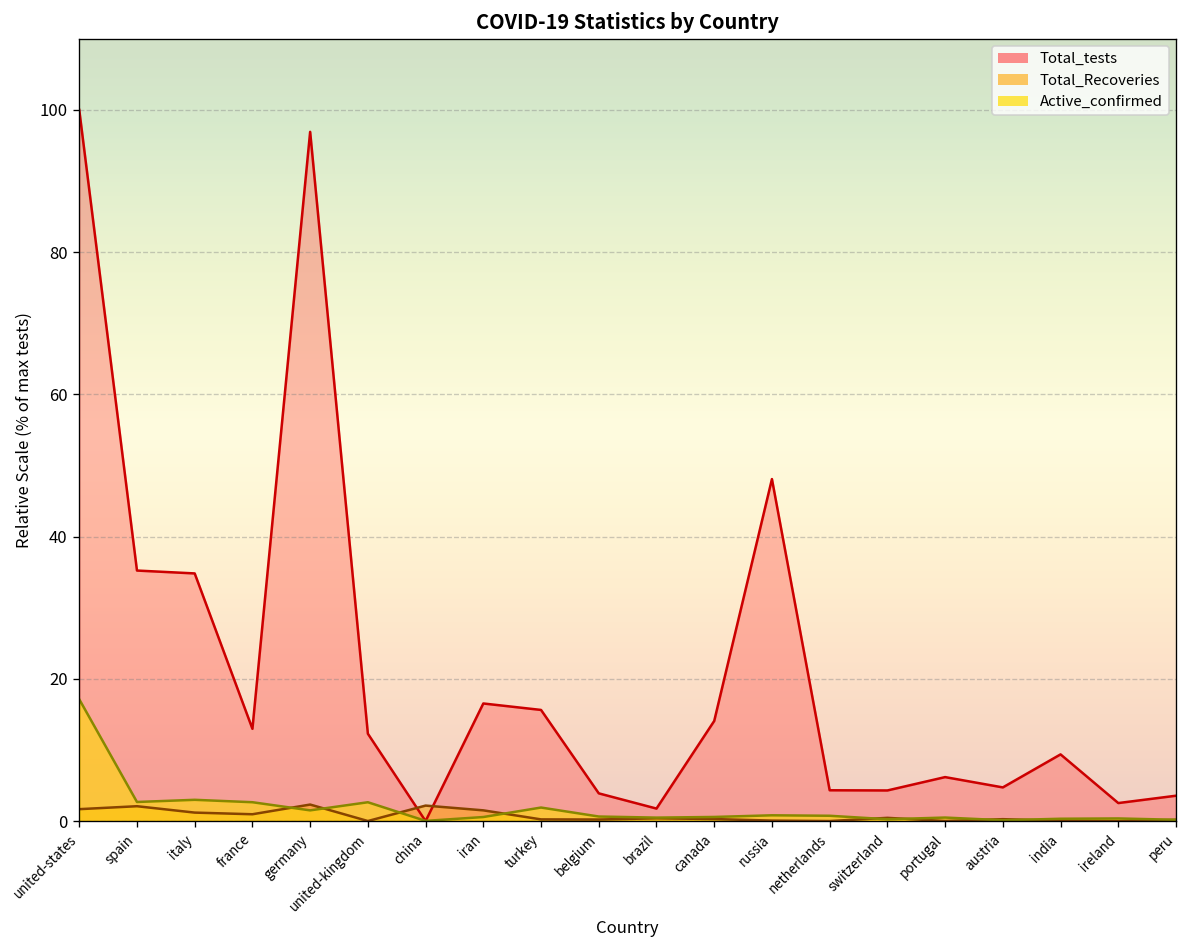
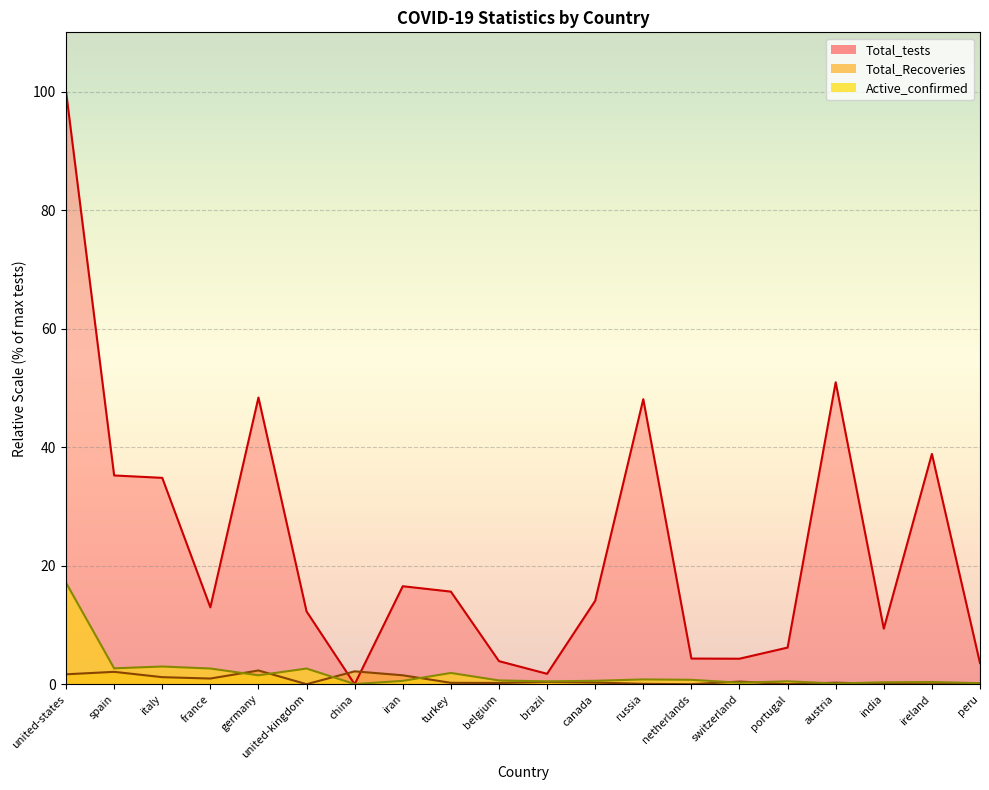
Total_tests, germany: 97 -> 48
Total_tests, austria: 5 -> 51
Total_tests, ireland: 3 -> 39
